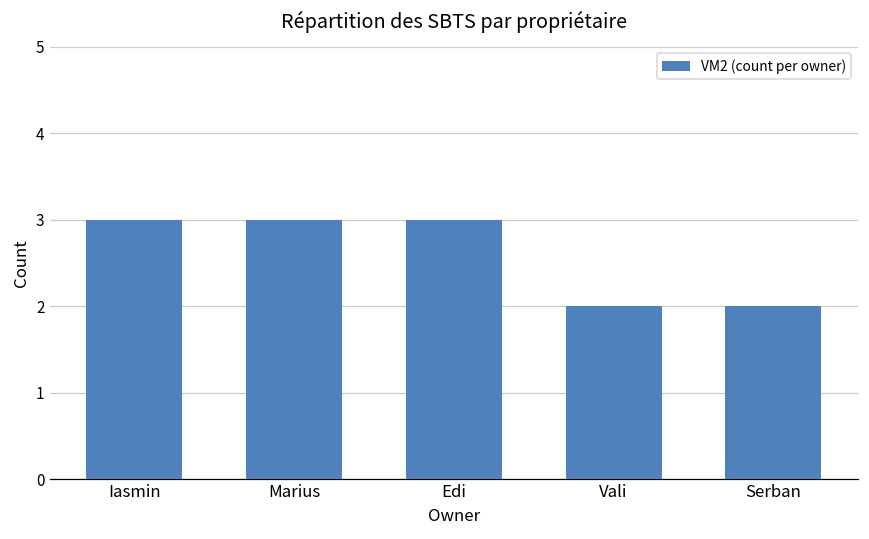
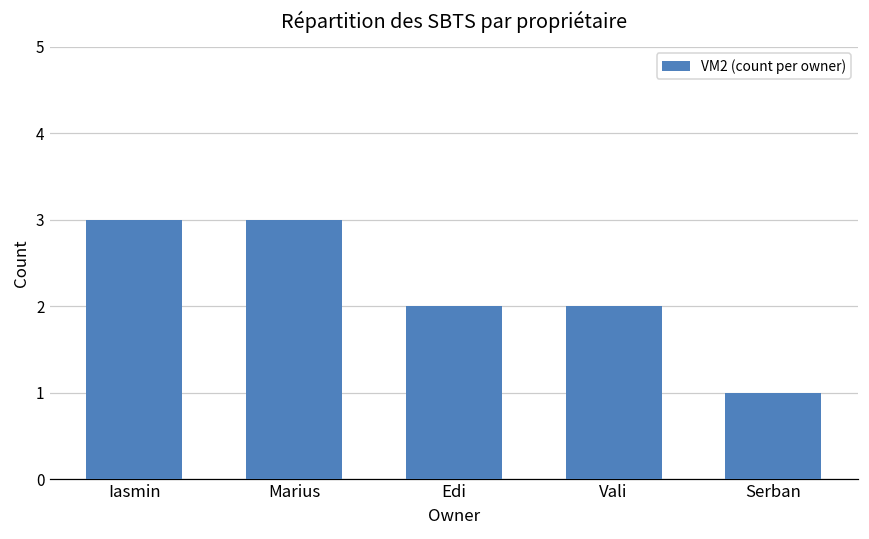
Edi: 3 -> 2
Serban: 2 -> 1
